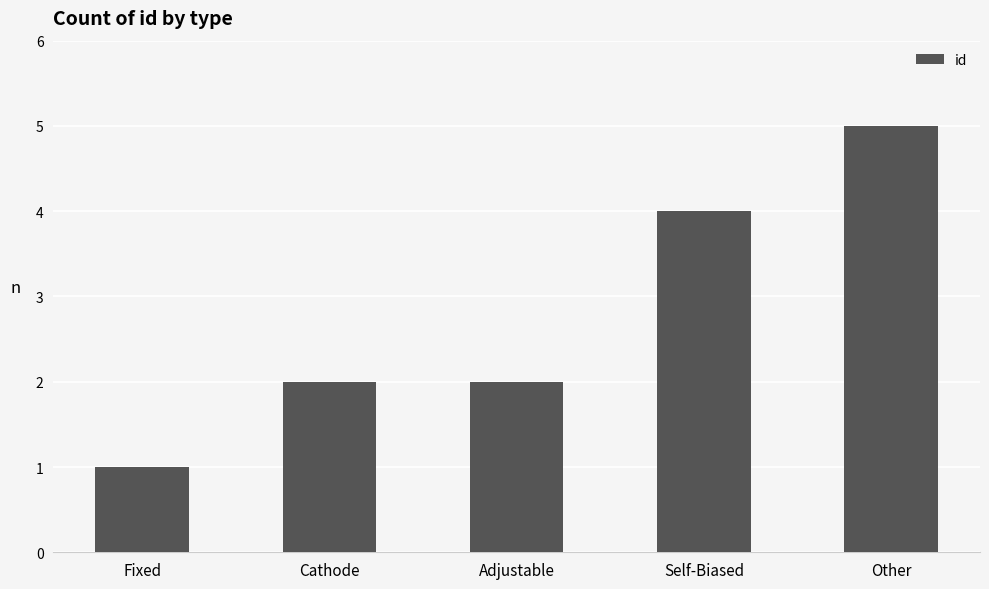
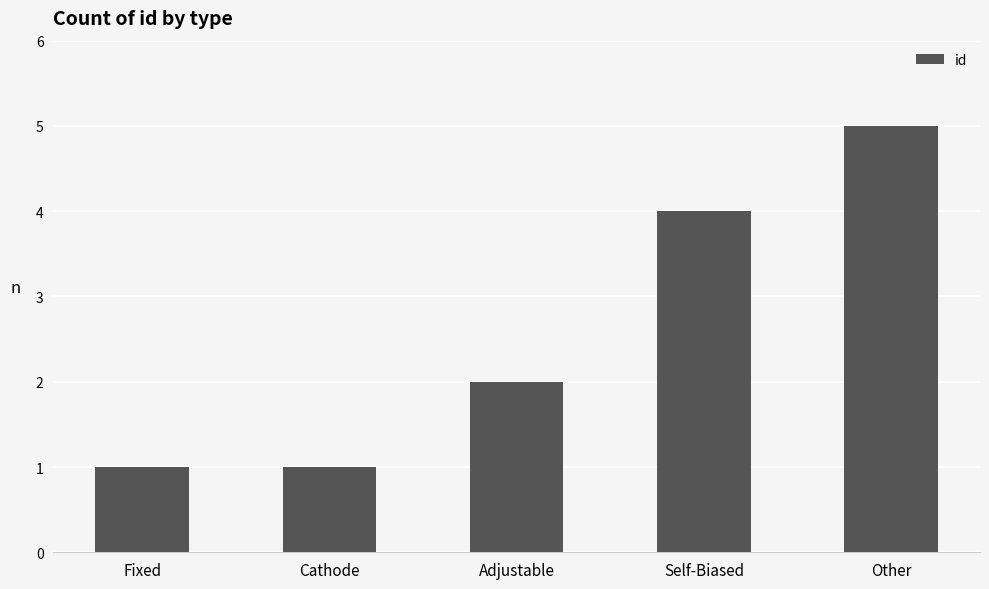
Cathode: 2 -> 1
